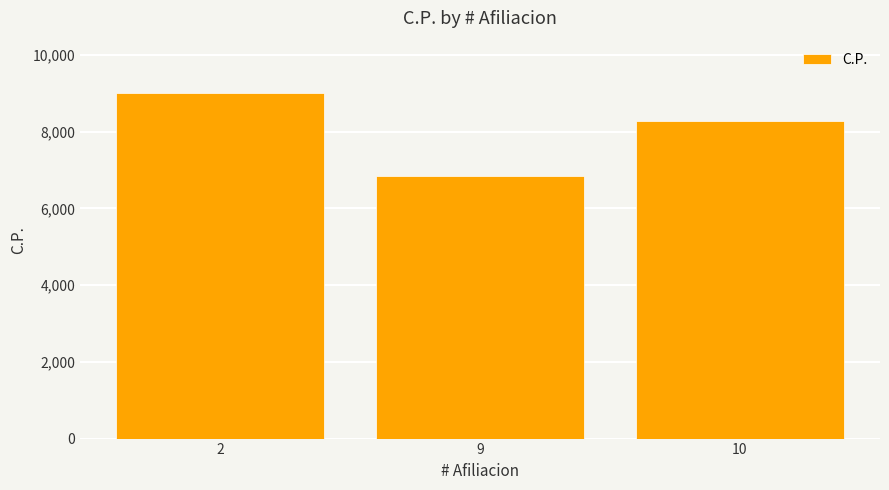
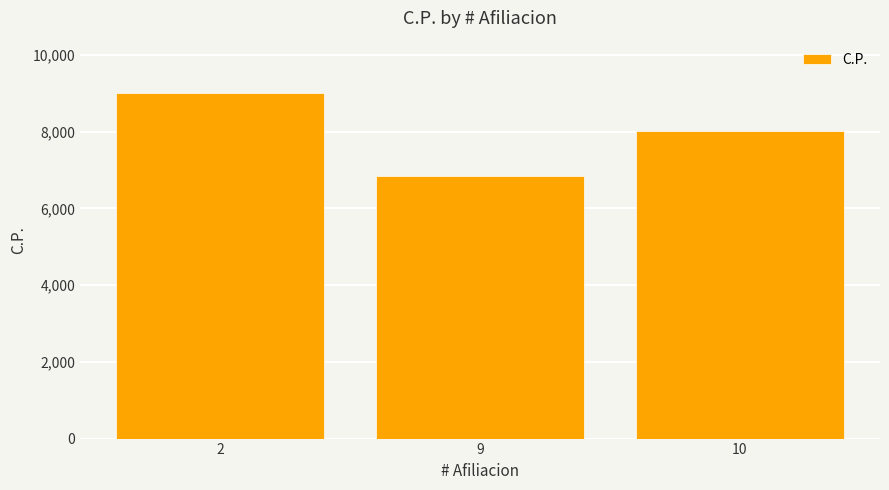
10: 8,300 -> 8,000
